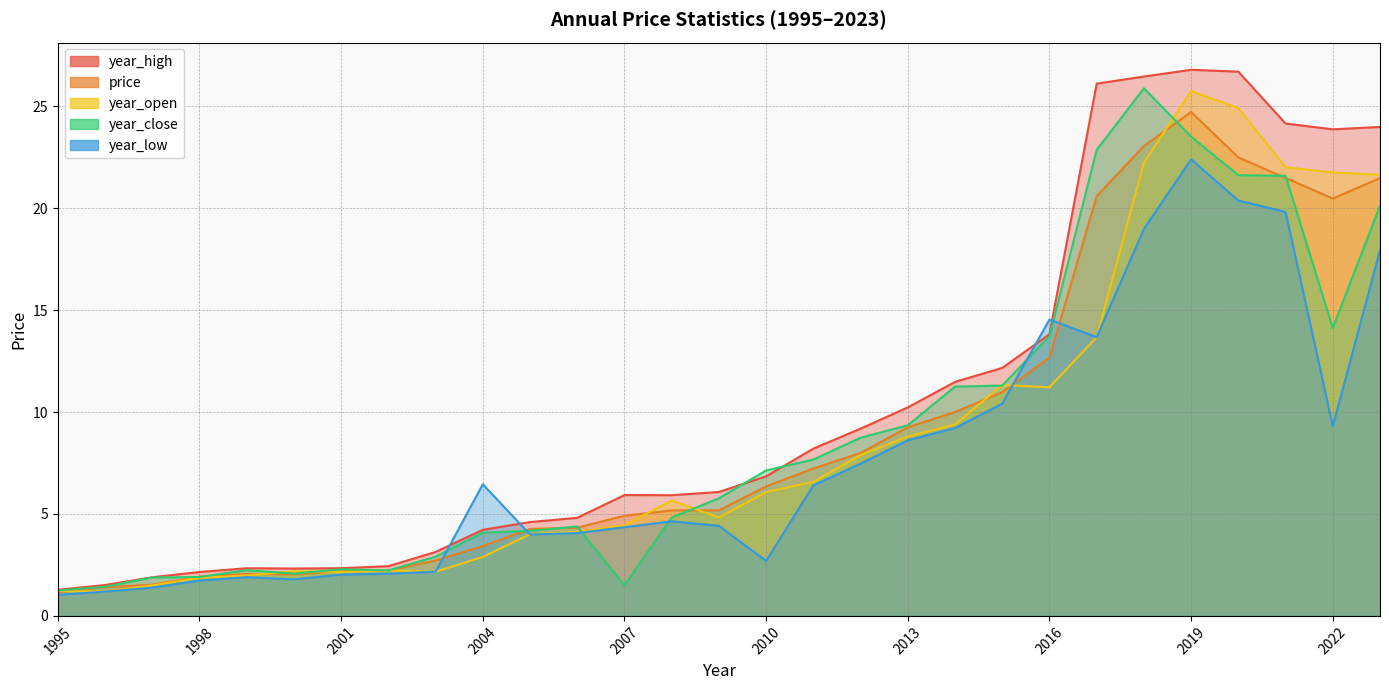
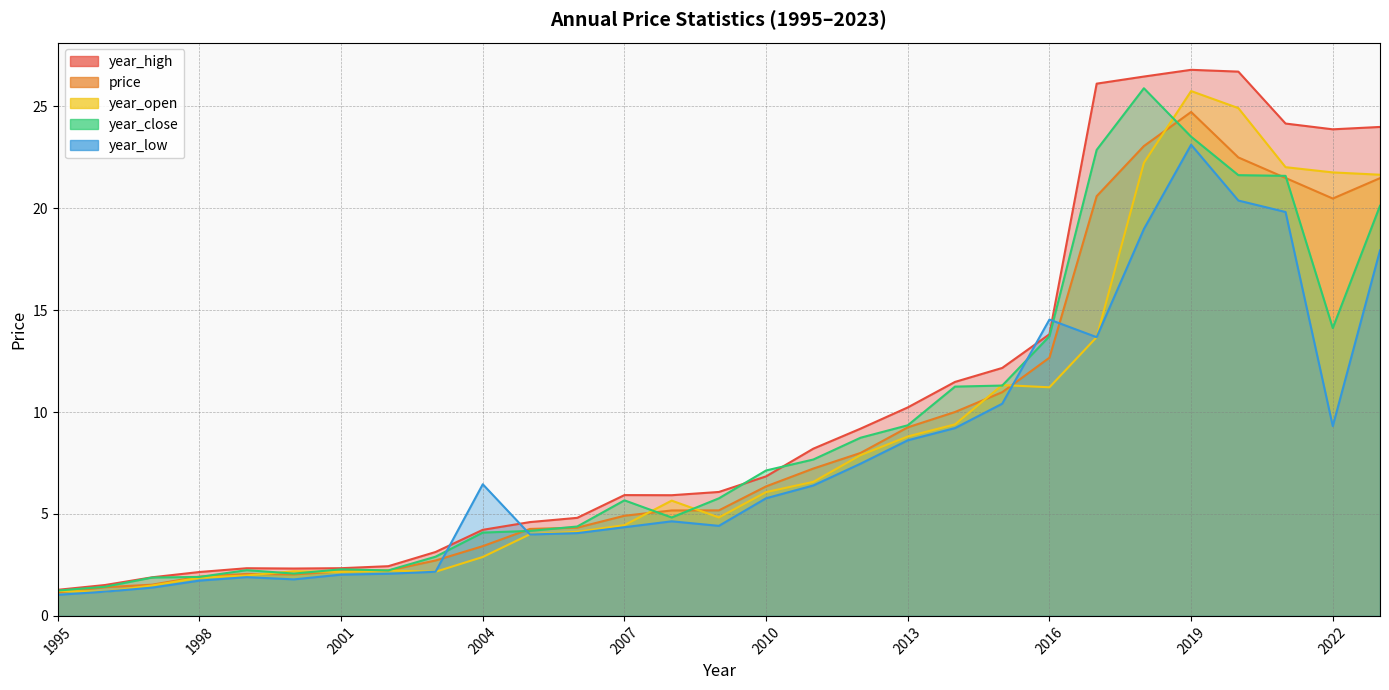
year_close, 2007: 1.5 -> 5.7
year_low, 2010: 2.7 -> 5.8
year_low, 2019: 22.4 -> 23.1
